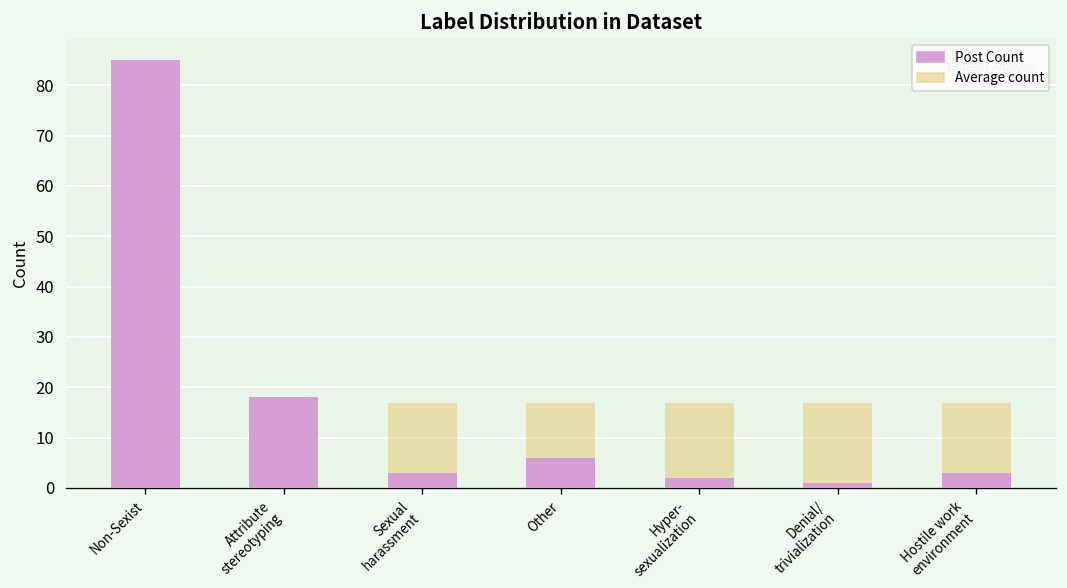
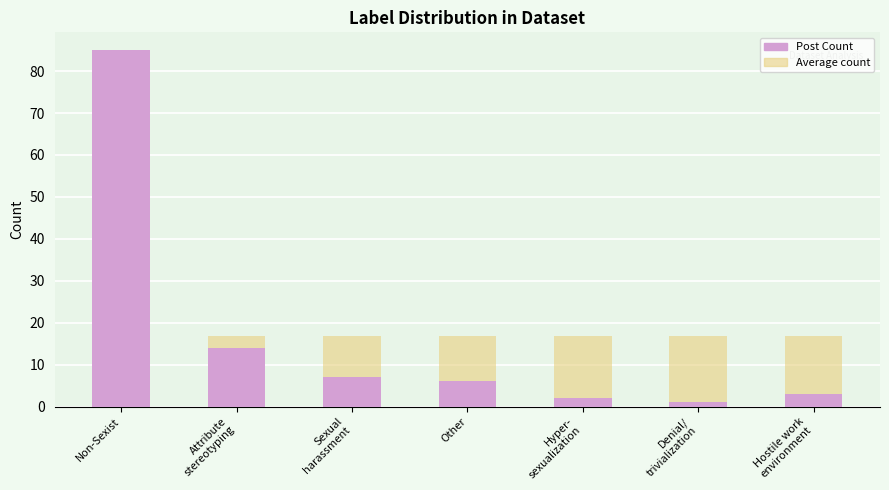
Post Count, Attribute stereotyping: 18 -> 14
Post Count, Sexual harassment: 3 -> 7
